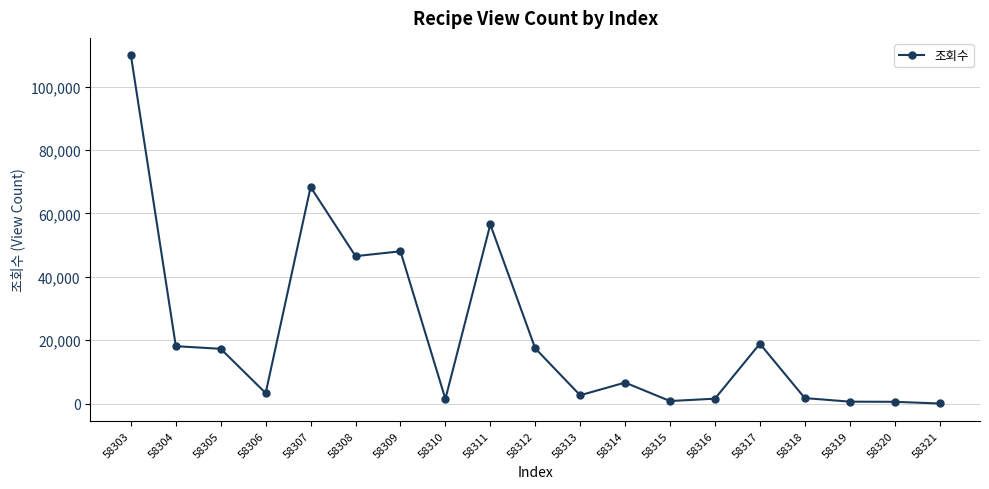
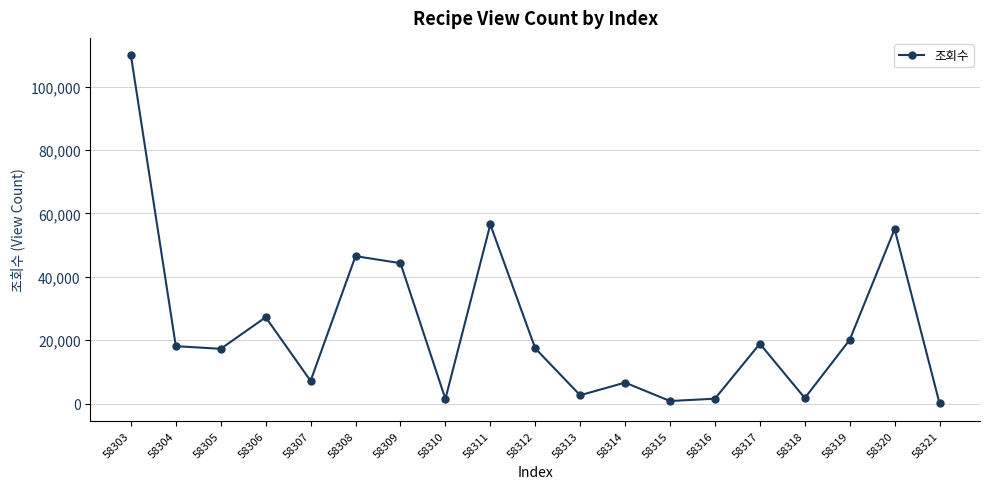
58306: 3,000 -> 27,000
58307: 68,000 -> 7,000
58309: 48,000 -> 44,000
58319: 1,000 -> 20,000
58320: 1,000 -> 55,000
